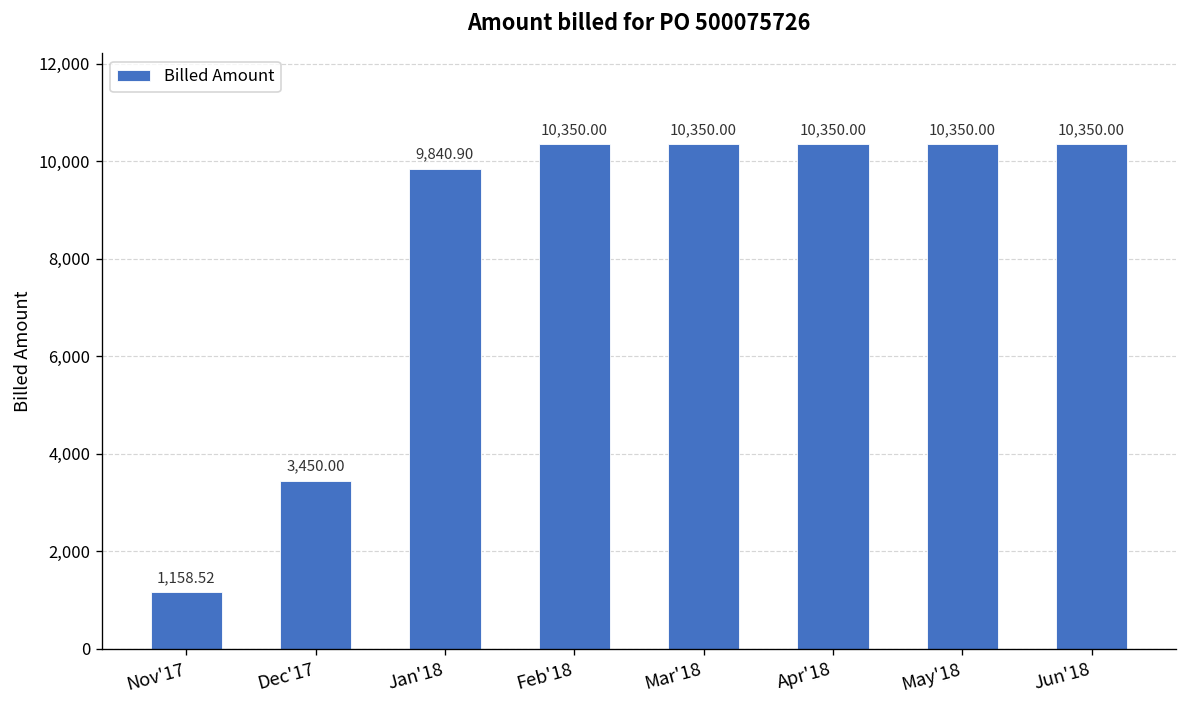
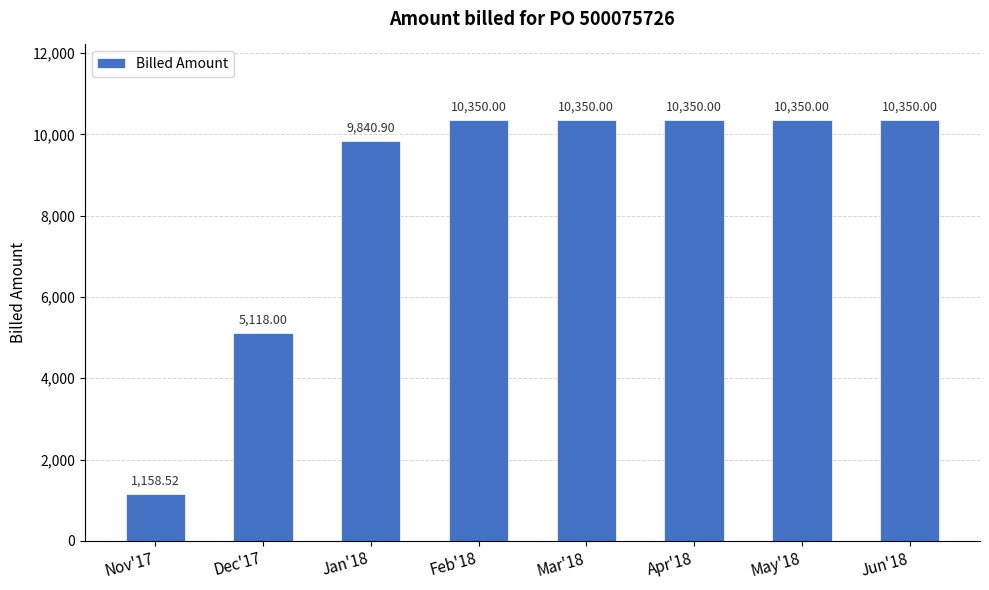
Dec'17: 3,450.00 -> 5,118.00
